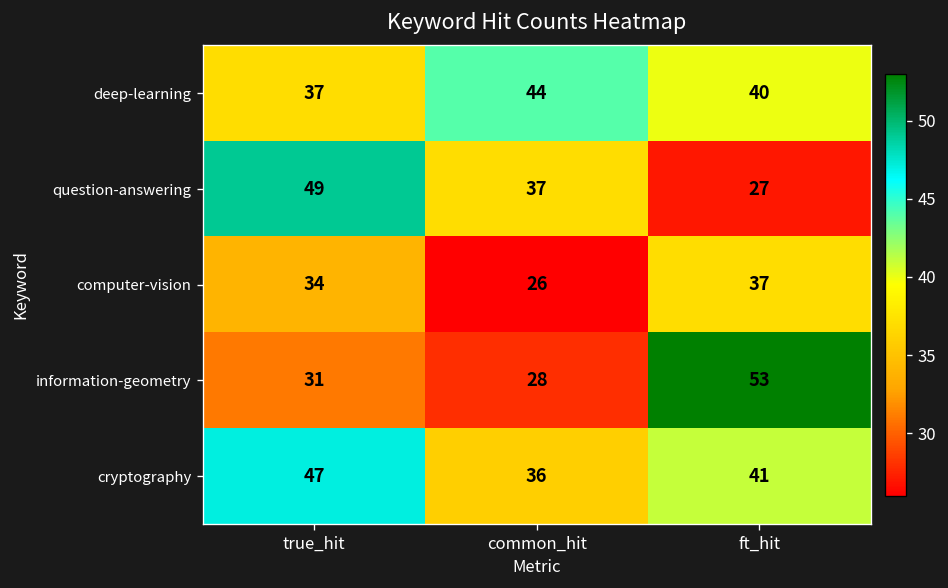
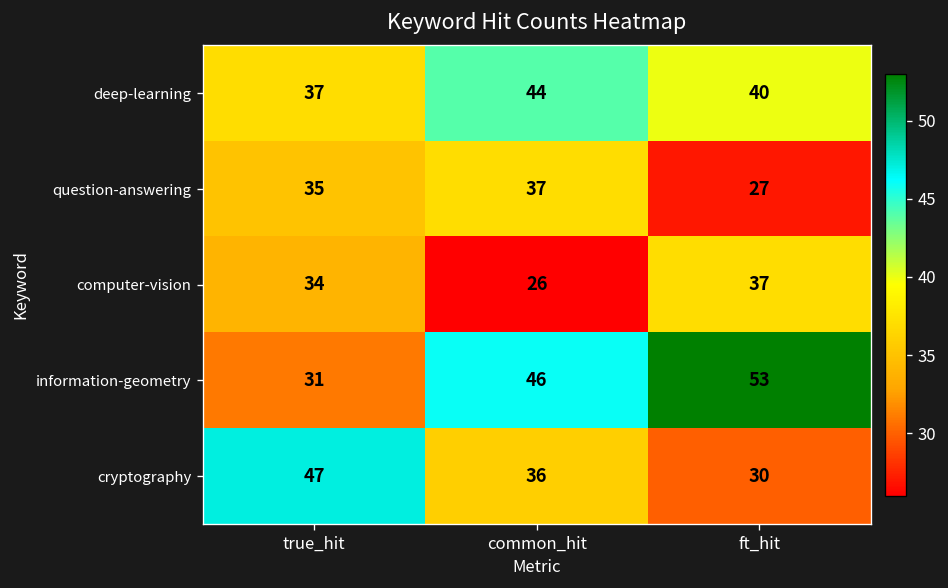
question-answering, true_hit: 49 -> 35
information-geometry, common_hit: 28 -> 46
cryptography, ft_hit: 41 -> 30
